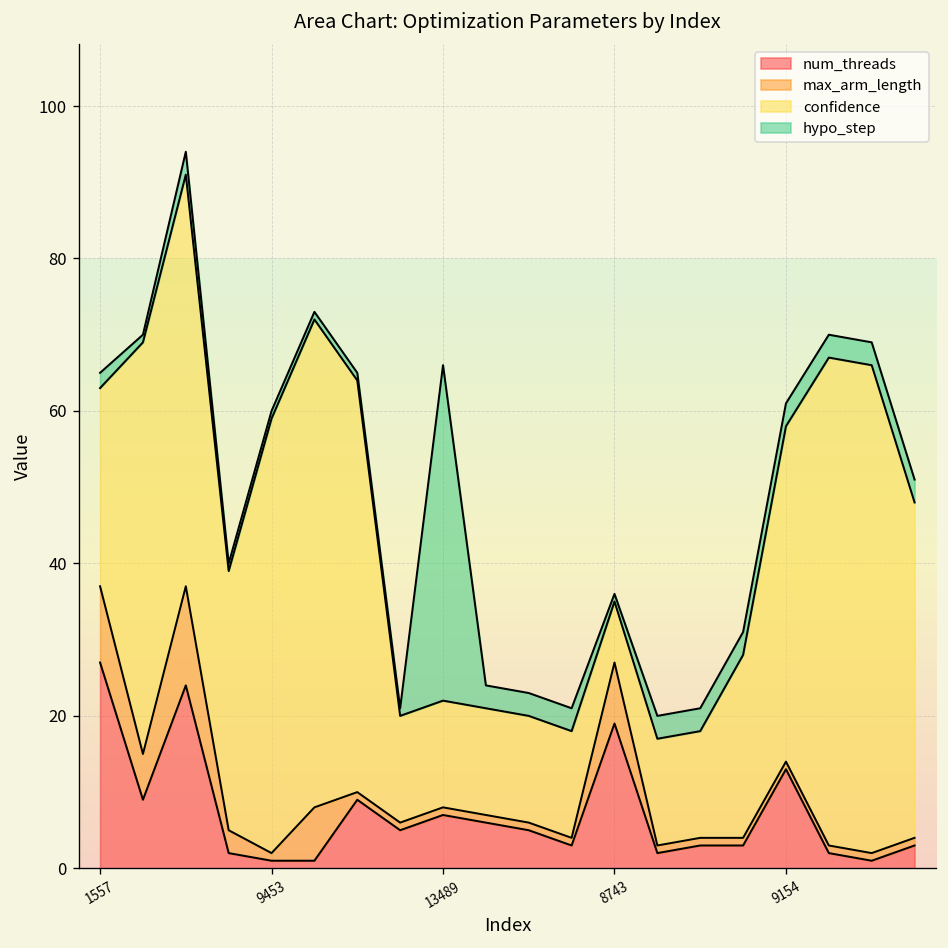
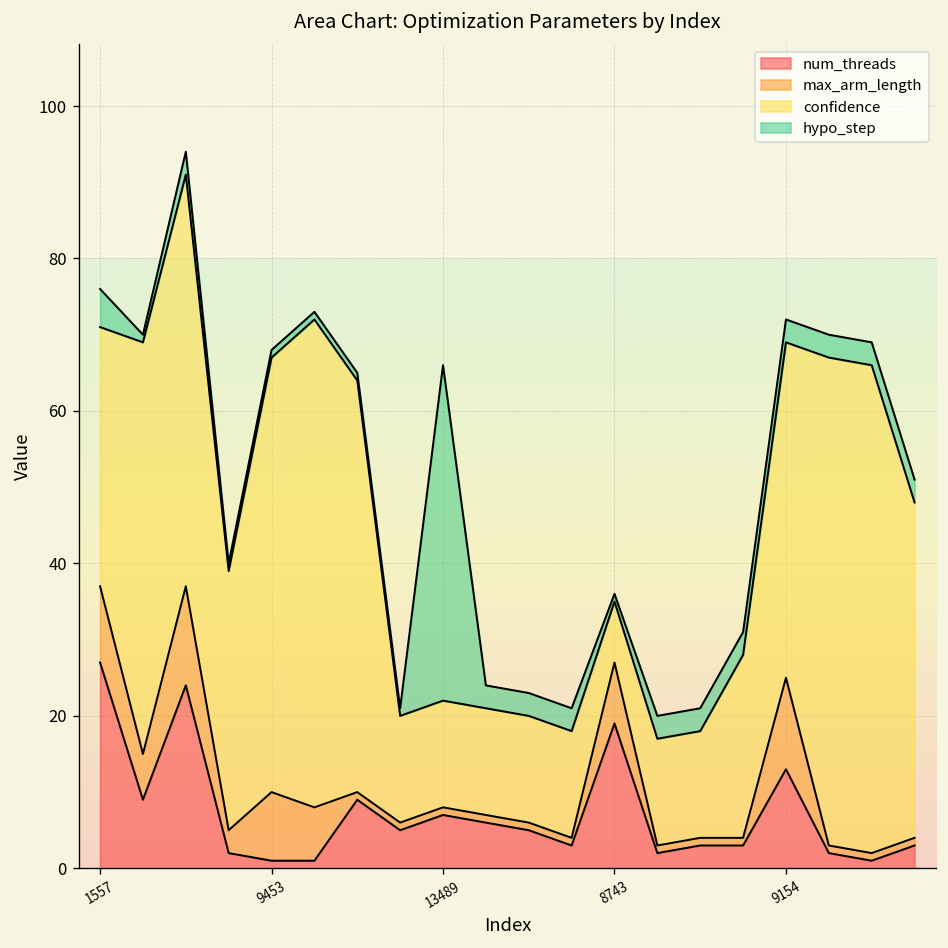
confidence, 1557: 26 -> 34
hypo_step, 1557: 2 -> 5
max_arm_length, 9453: 1 -> 9
max_arm_length, 9154: 1 -> 12
